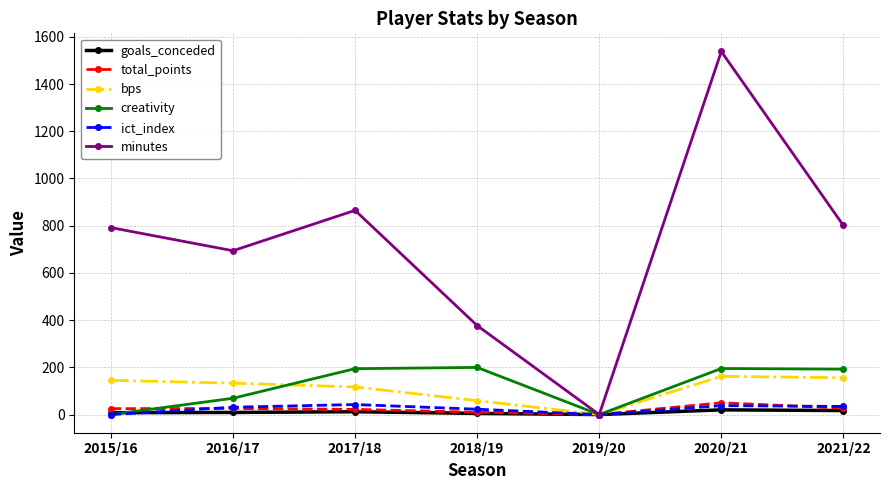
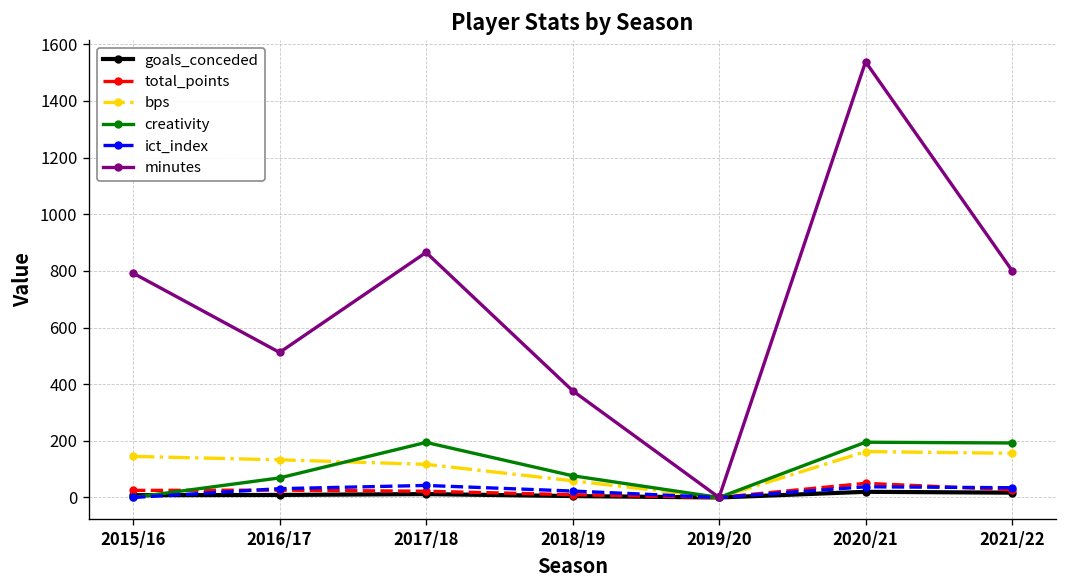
minutes, 2016/17: 690 -> 510
creativity, 2018/19: 200 -> 80
